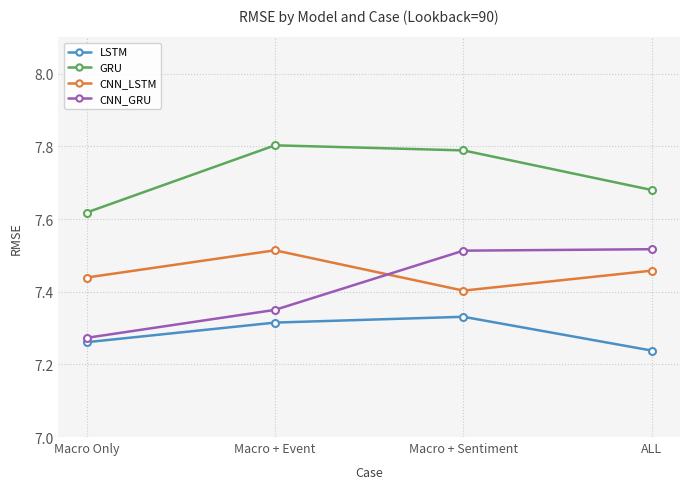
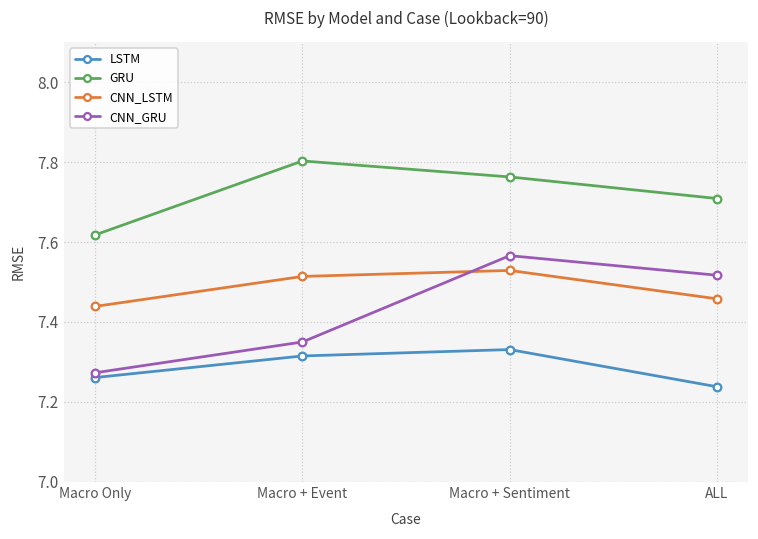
GRU, Macro + Sentiment: 7.79 -> 7.76
CNN_LSTM, Macro + Sentiment: 7.40 -> 7.53
CNN_GRU, Macro + Sentiment: 7.51 -> 7.57
GRU, ALL: 7.68 -> 7.71
